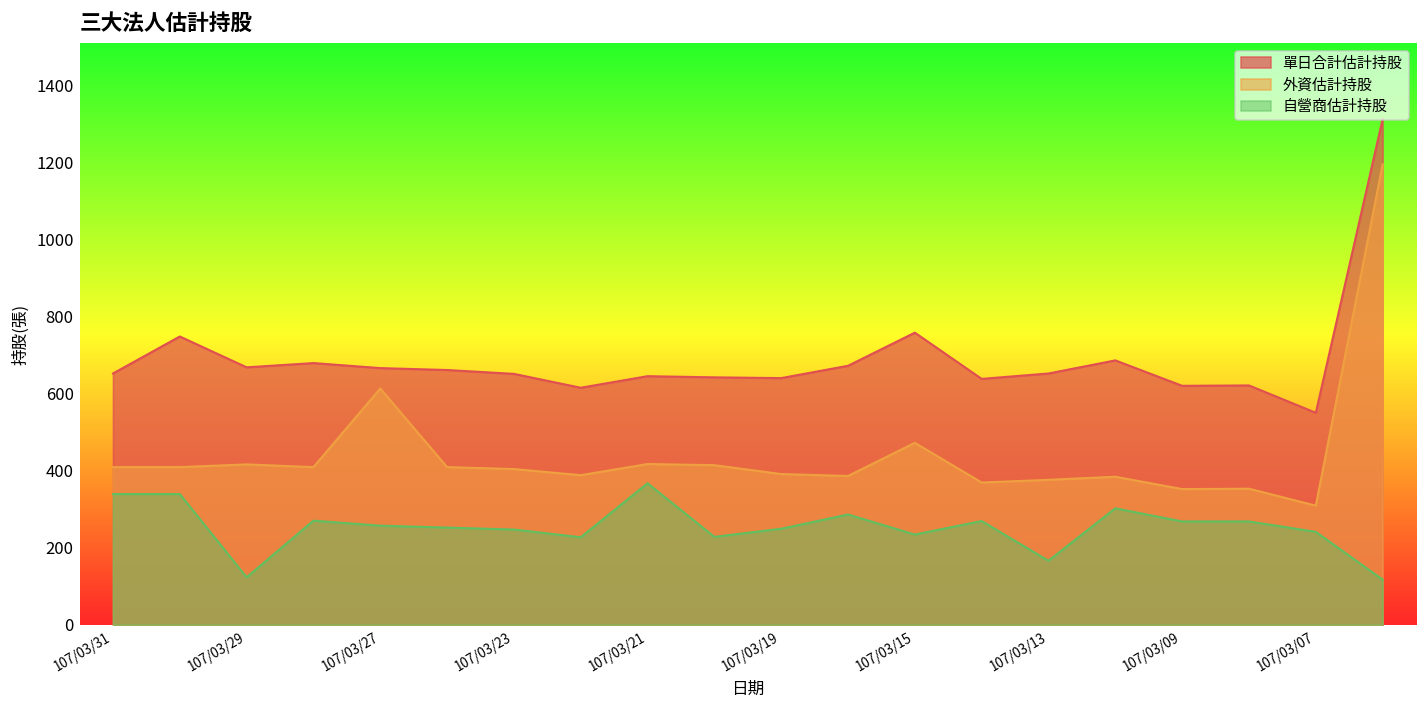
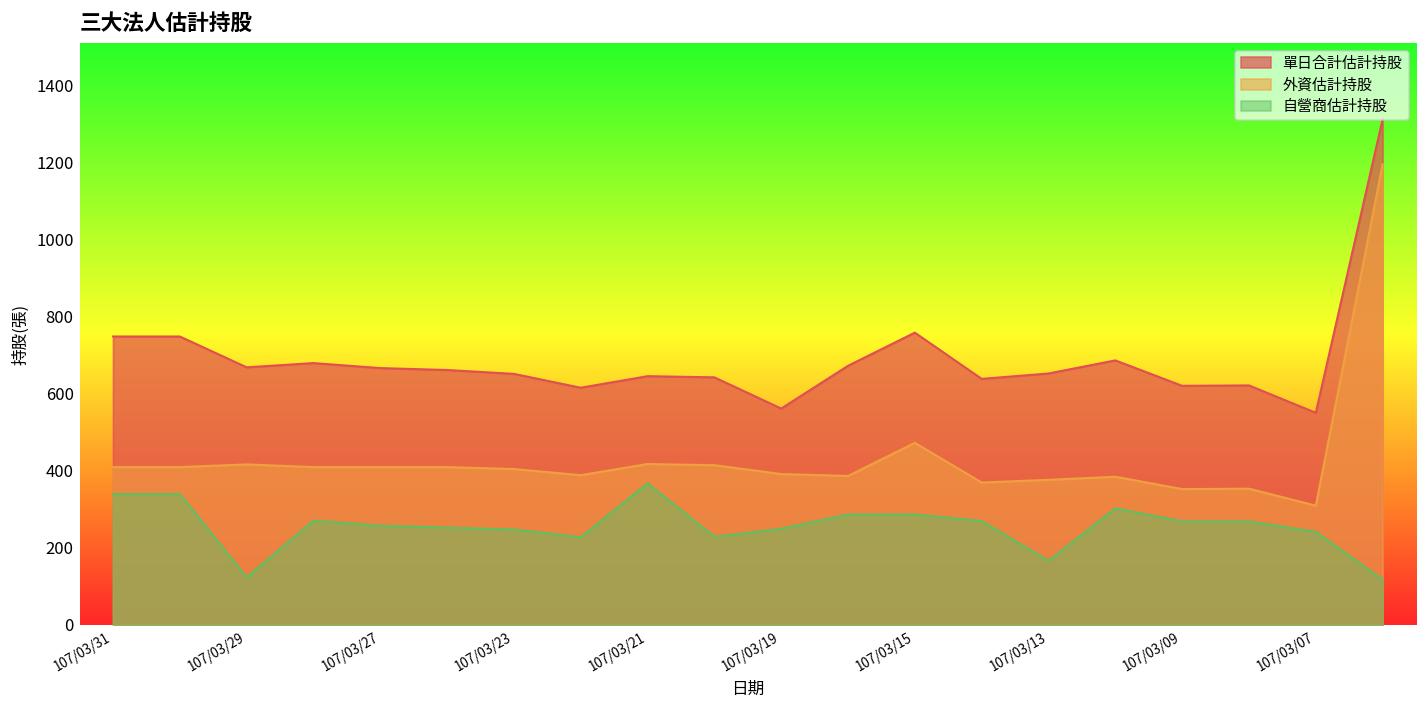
單日合計估計持股, 107/03/31: 650 -> 750
外資估計持股, 107/03/27: 610 -> 410
單日合計估計持股, 107/03/19: 640 -> 560
自營商估計持股, 107/03/15: 230 -> 290
